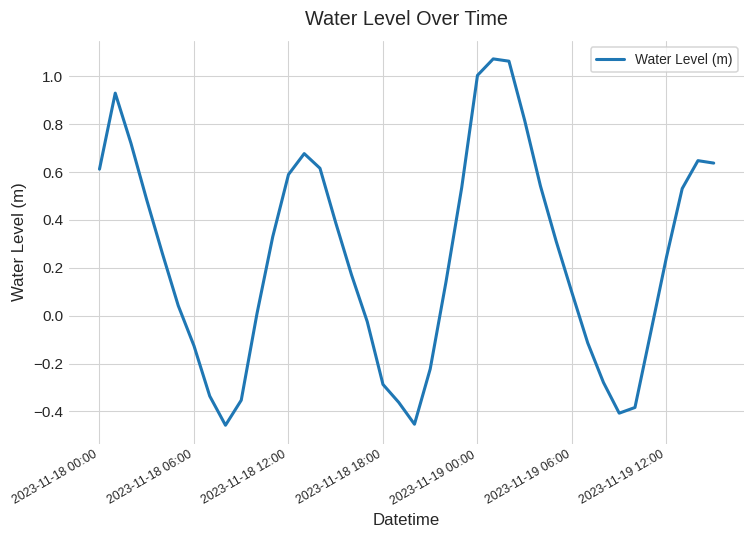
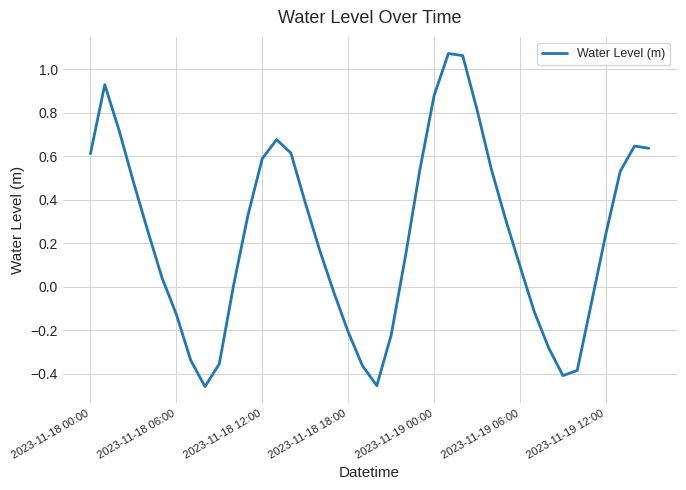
2023-11-18 18:00: -0.29 -> -0.21
2023-11-19 00:00: 1.00 -> 0.88
